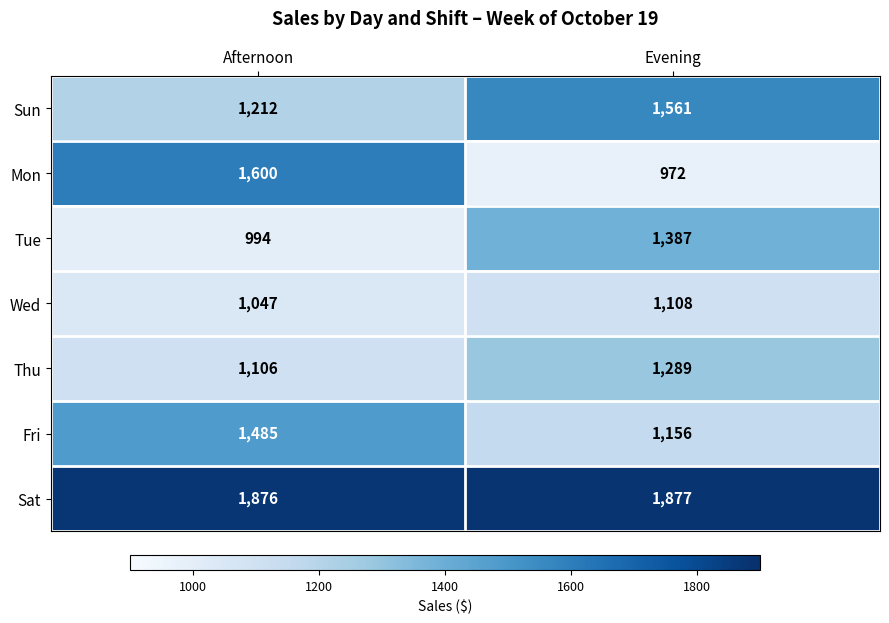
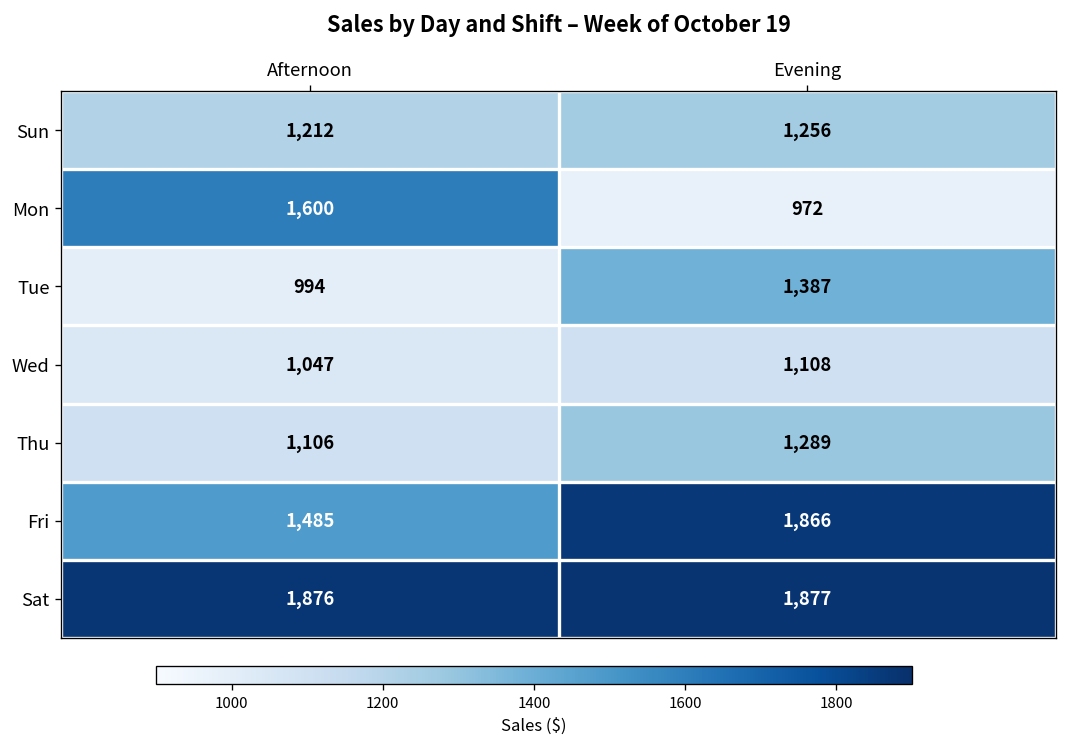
Sun, Evening: 1,561 -> 1,256
Fri, Evening: 1,156 -> 1,866
